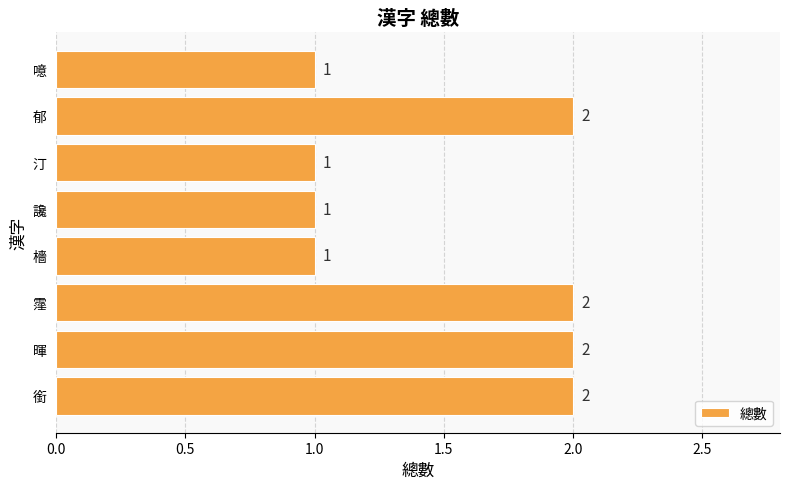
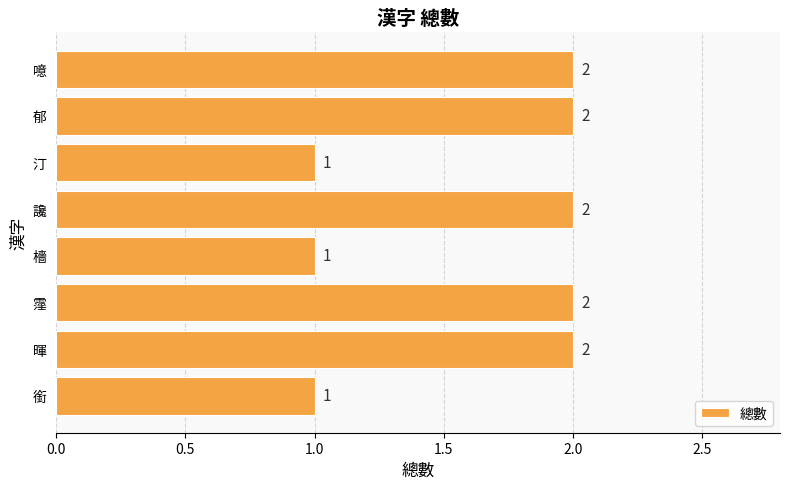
噫: 1 -> 2
讒: 1 -> 2
銜: 2 -> 1
